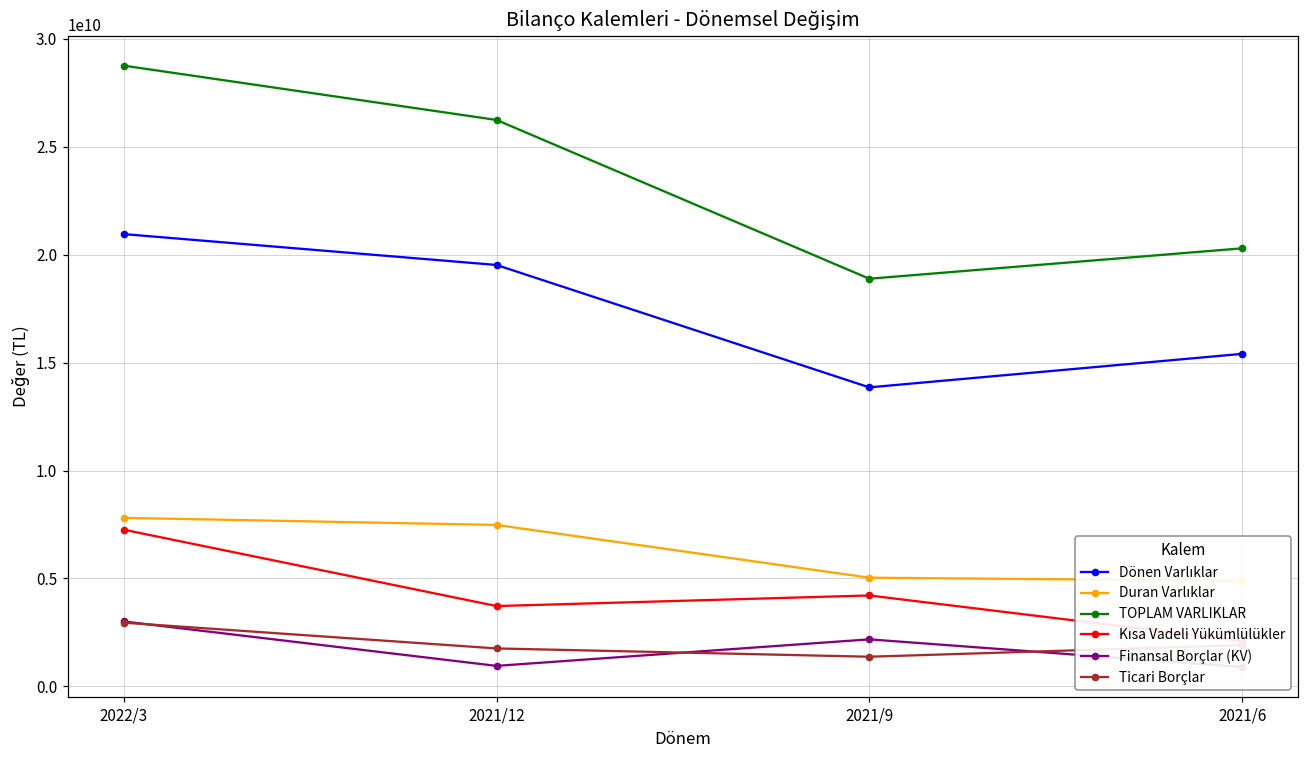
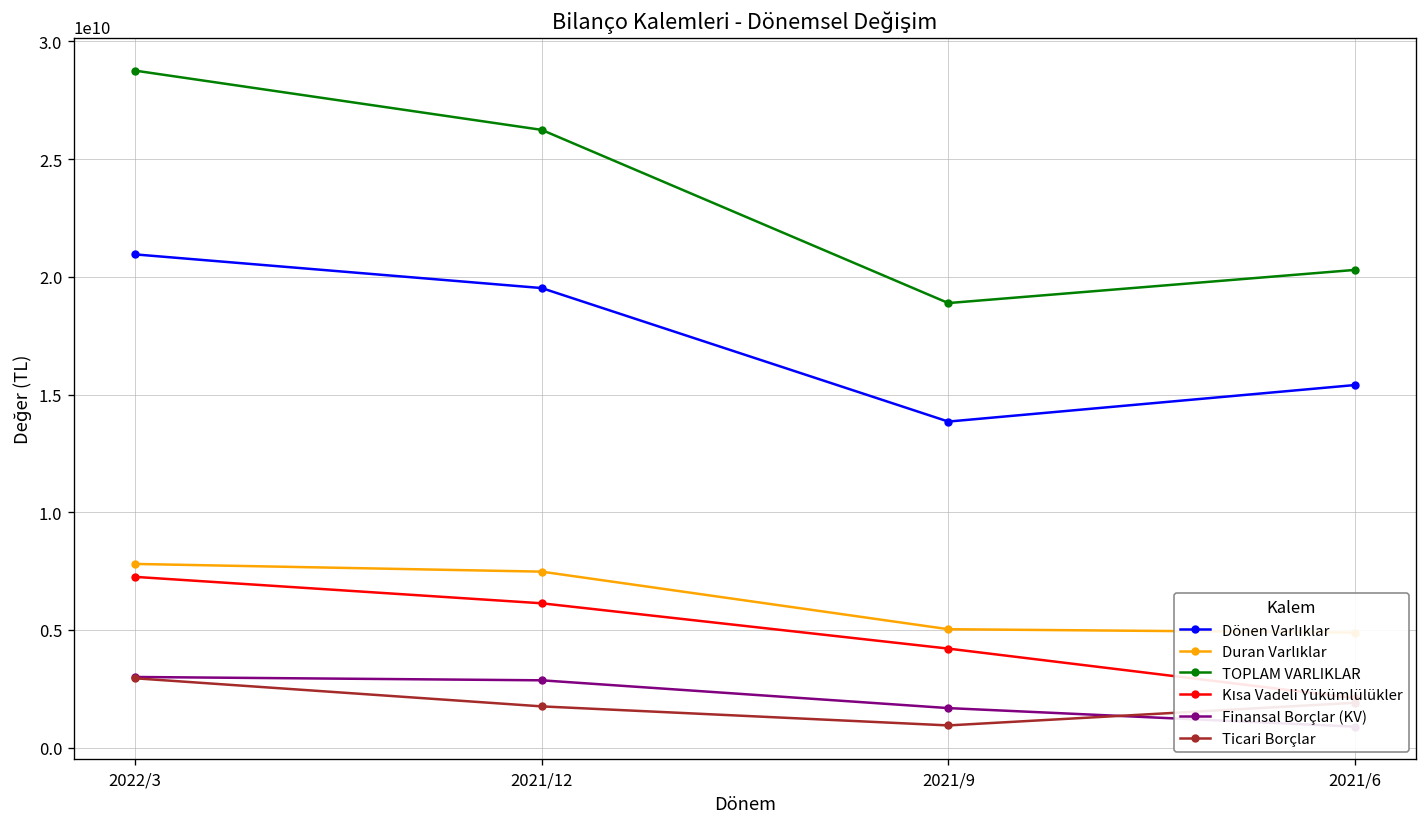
Kısa Vadeli Yükümlülükler, 2021/12: 3700000000 -> 6100000000
Finansal Borçlar (KV), 2021/12: 900000000 -> 2900000000
Finansal Borçlar (KV), 2021/9: 2200000000 -> 1700000000
Ticari Borçlar, 2021/9: 1400000000 -> 900000000
